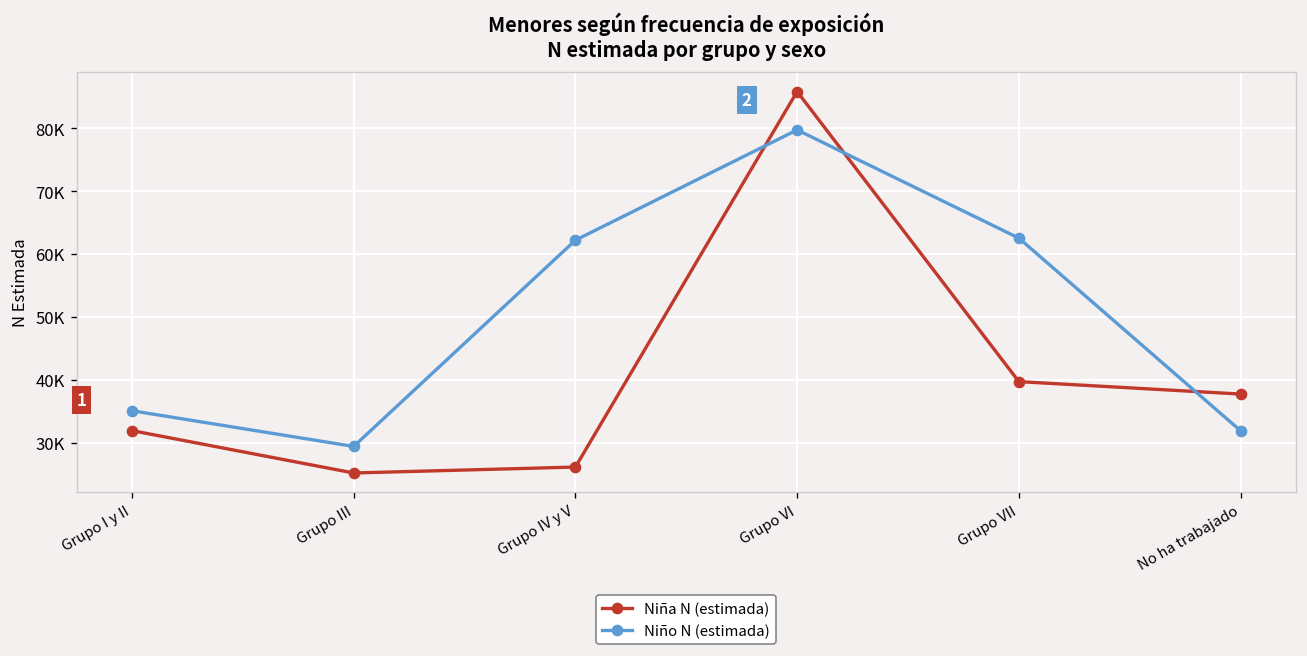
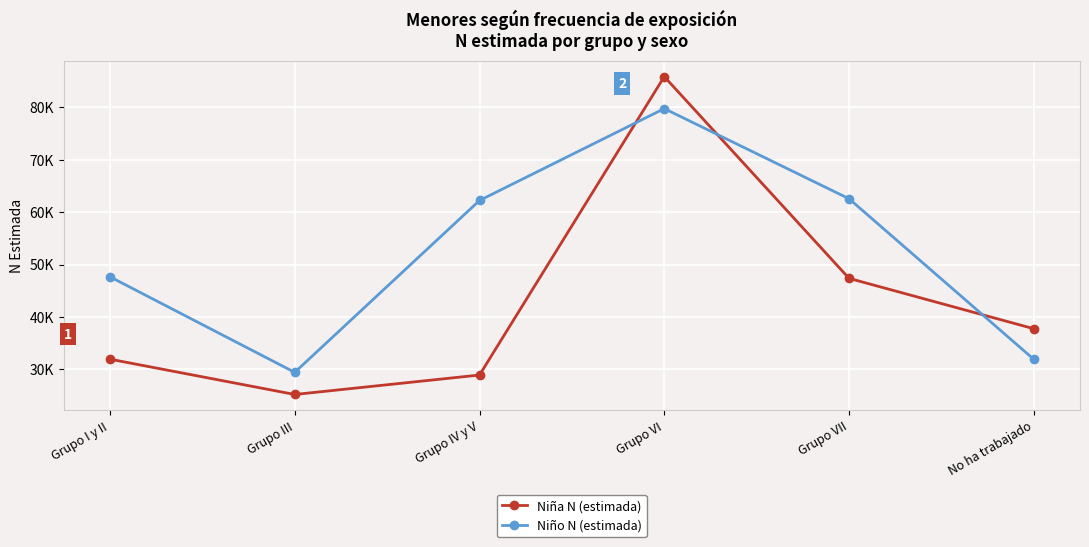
Niño N (estimada), Grupo I y II: 35000 -> 48000
Niña N (estimada), Grupo IV y V: 26000 -> 29000
Niña N (estimada), Grupo VII: 40000 -> 47000
